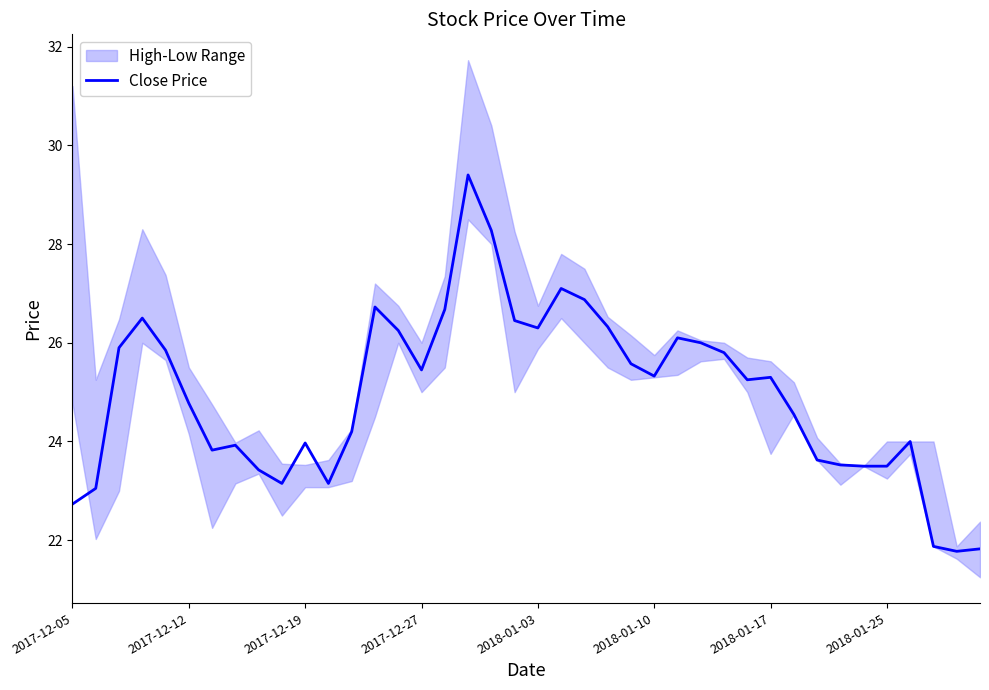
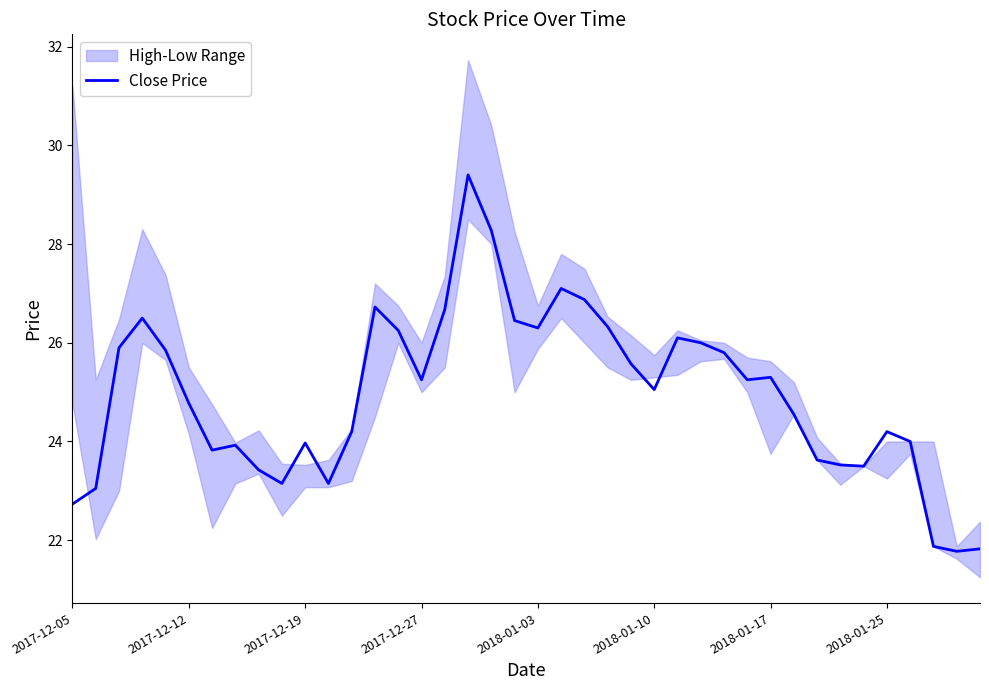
Close Price, 2017-12-27: 25.5 -> 25.3
Close Price, 2018-01-10: 25.3 -> 25.1
Close Price, 2018-01-25: 23.5 -> 24.2
